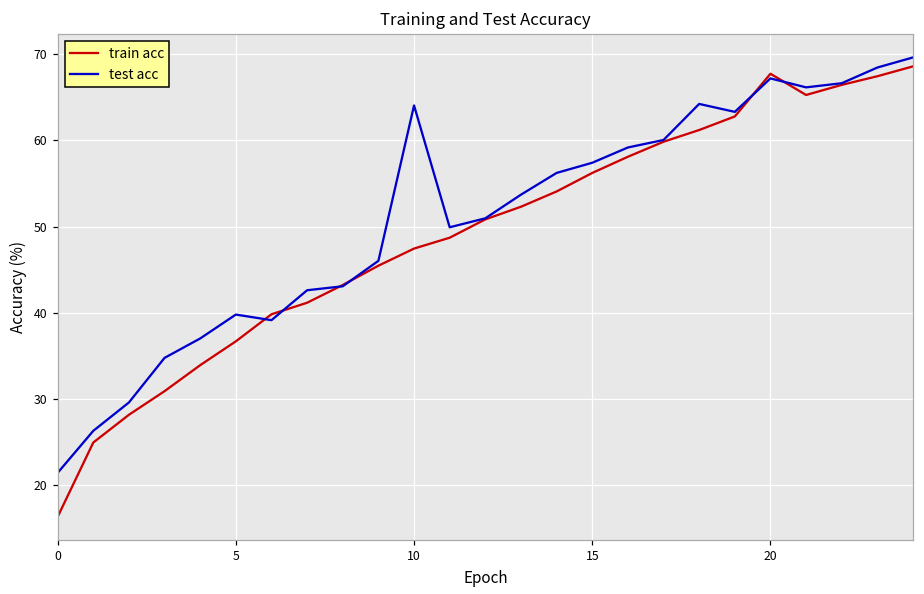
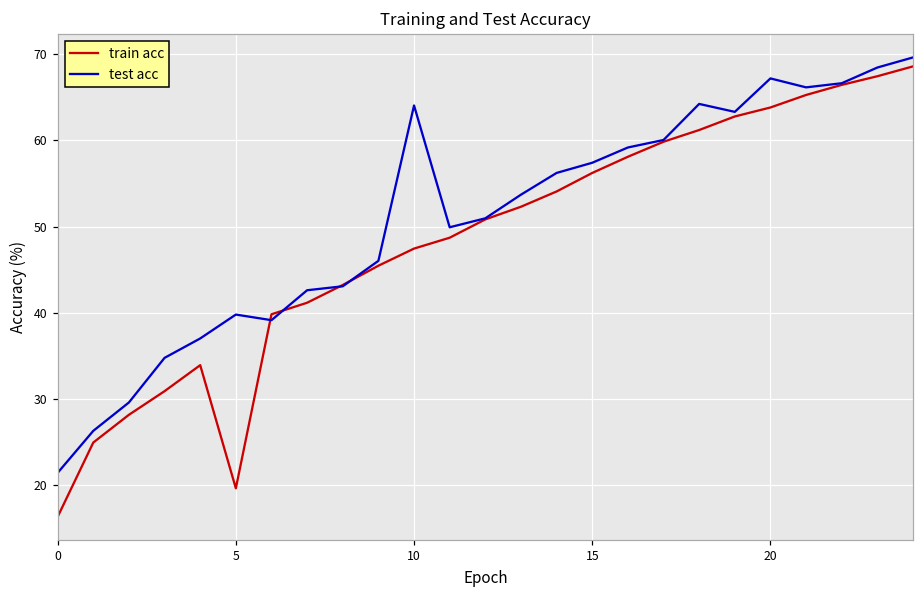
train acc, 5: 37 -> 20
train acc, 20: 68 -> 64
